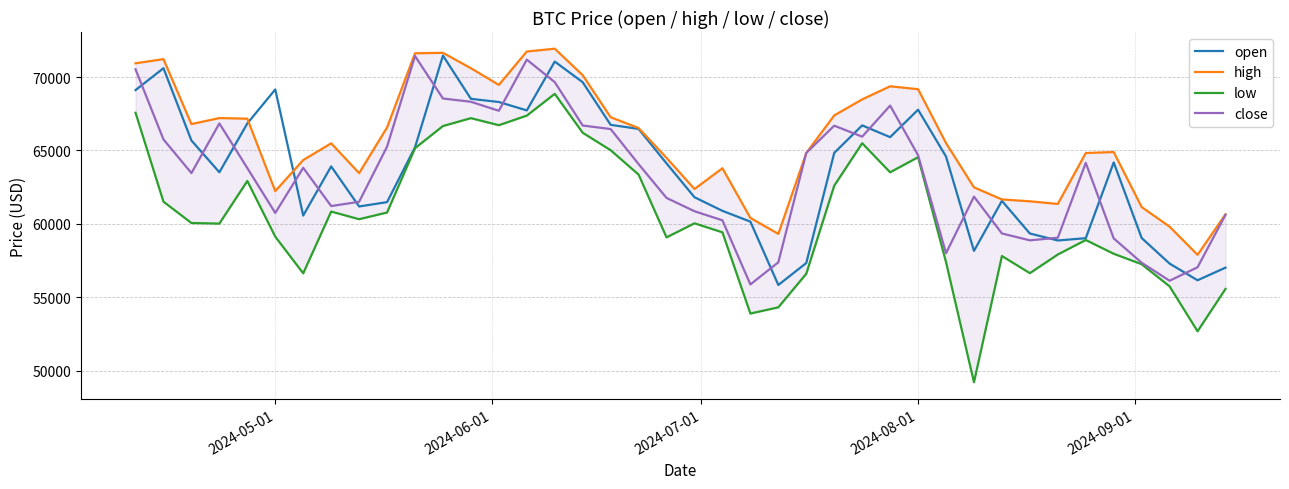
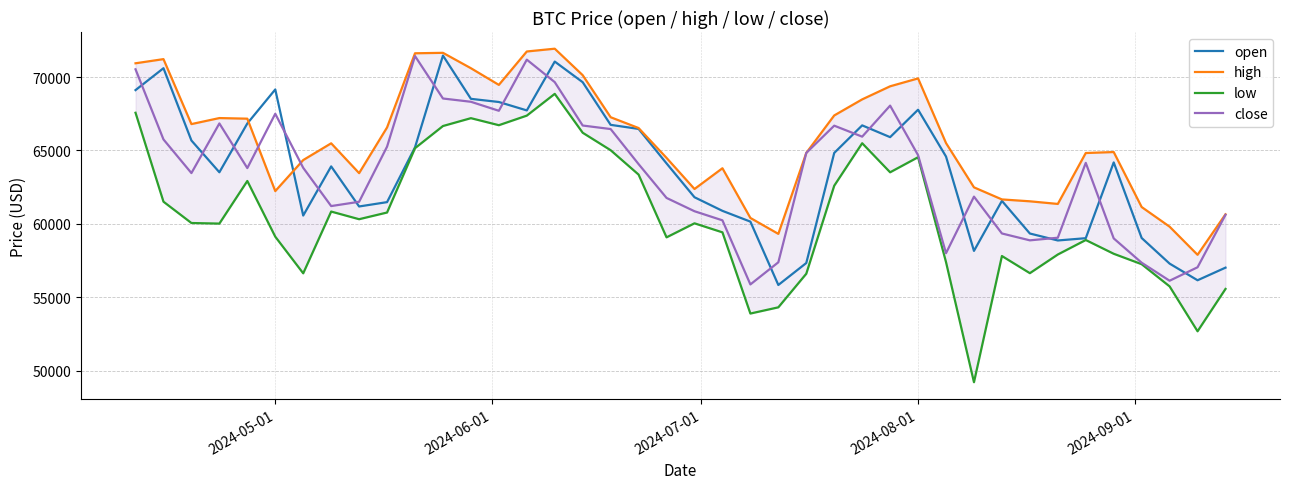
close, 2024-05-01: 60700 -> 67500
high, 2024-08-01: 69200 -> 69900
